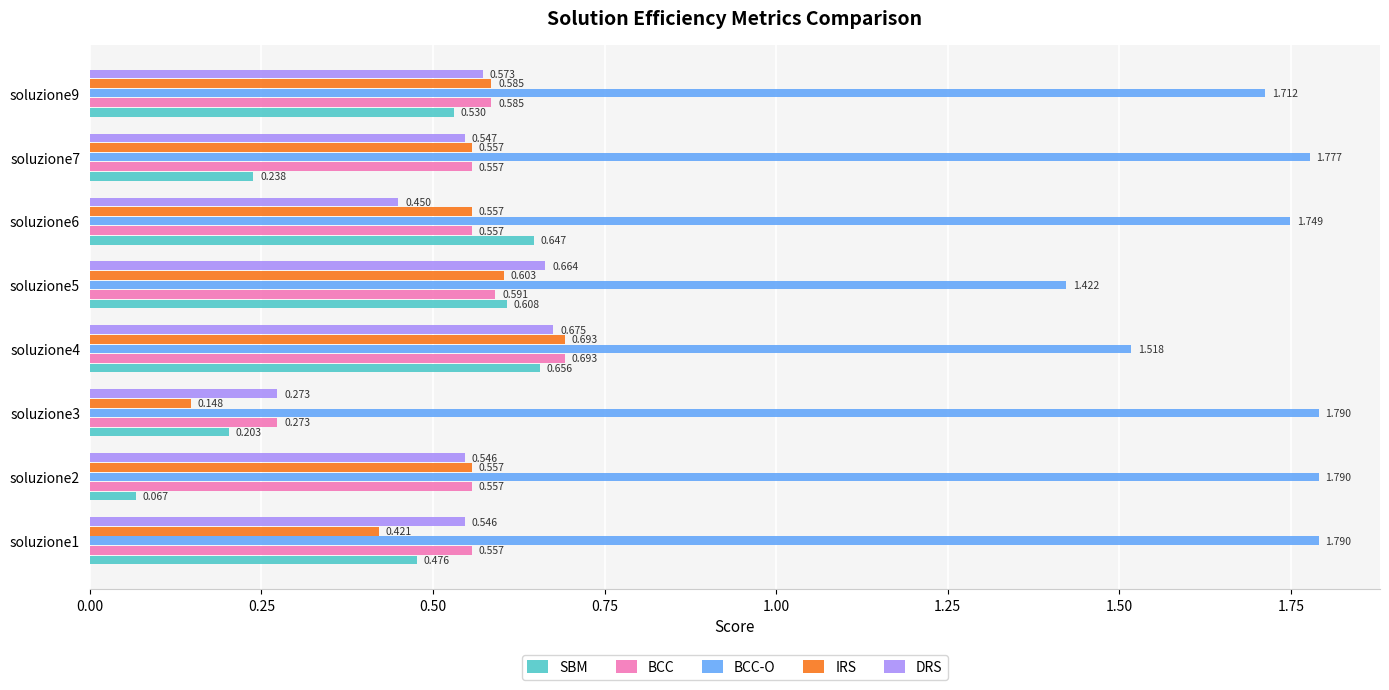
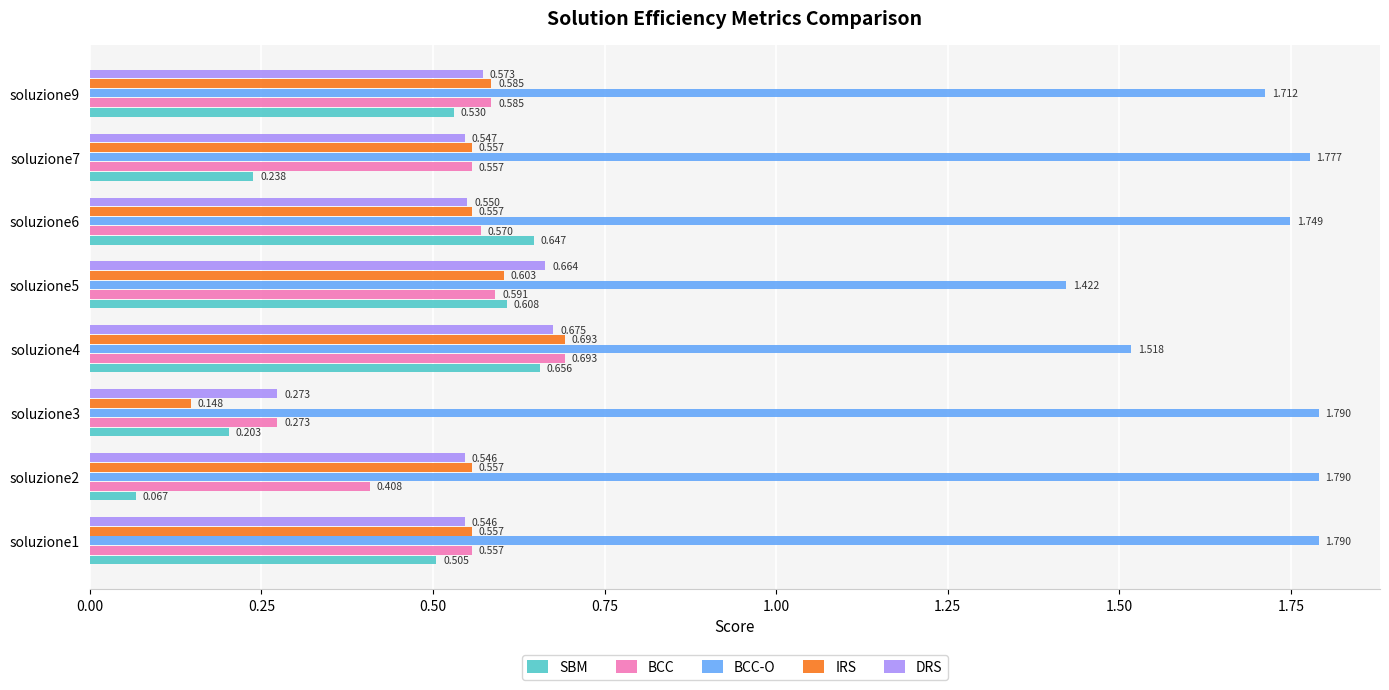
DRS, soluzione6: 0.450 -> 0.550
BCC, soluzione6: 0.557 -> 0.570
BCC, soluzione2: 0.557 -> 0.408
IRS, soluzione1: 0.421 -> 0.557
SBM, soluzione1: 0.476 -> 0.505
